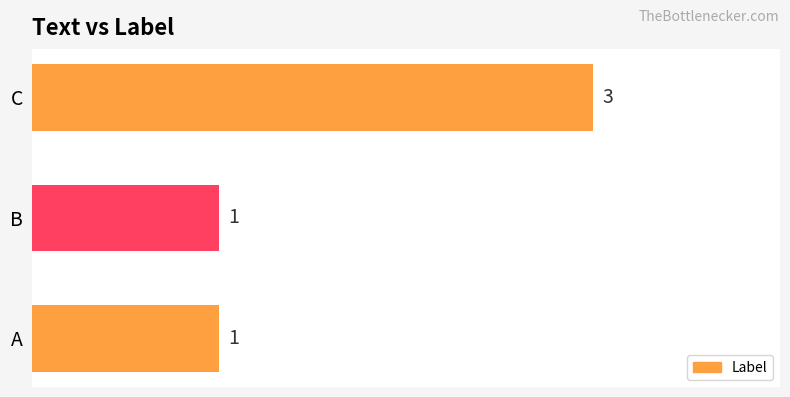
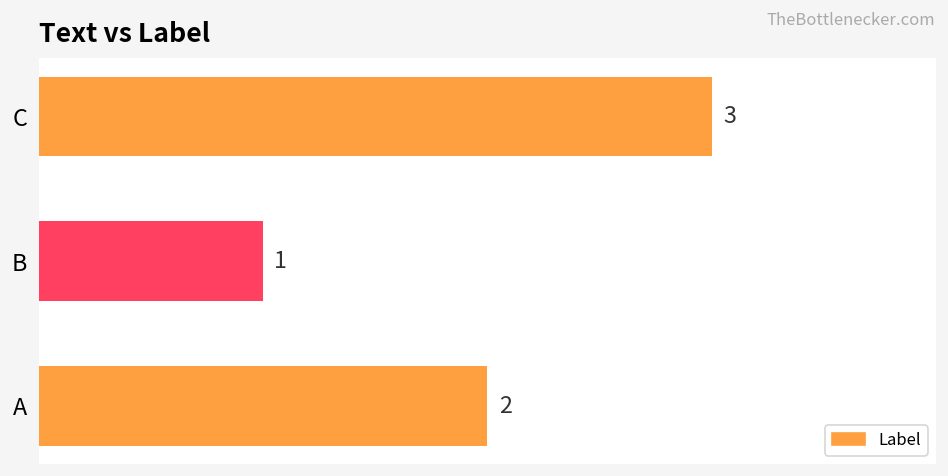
A: 1 -> 2
